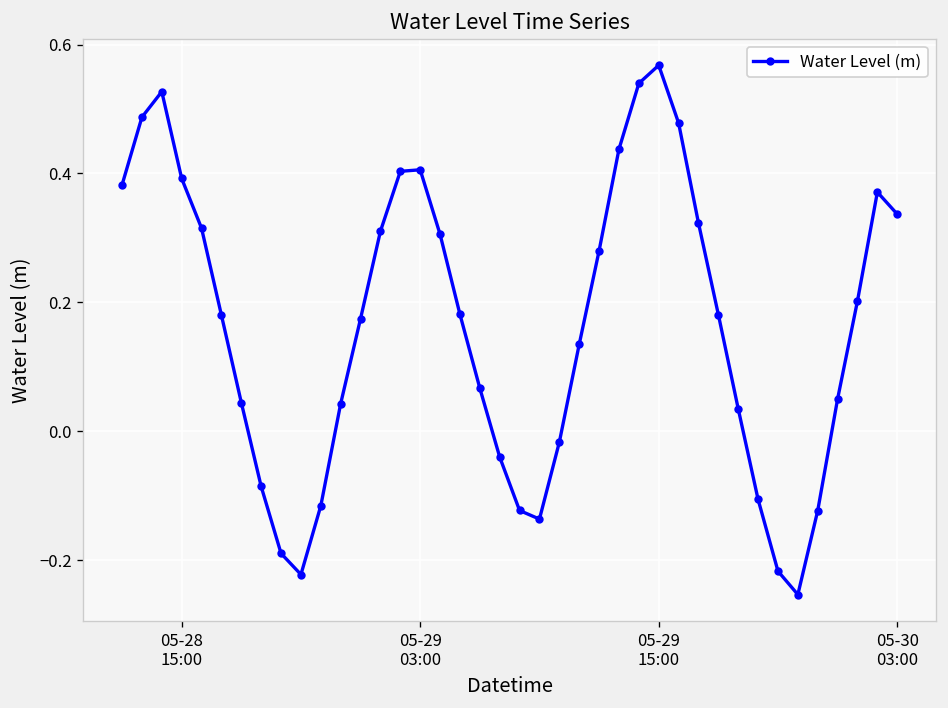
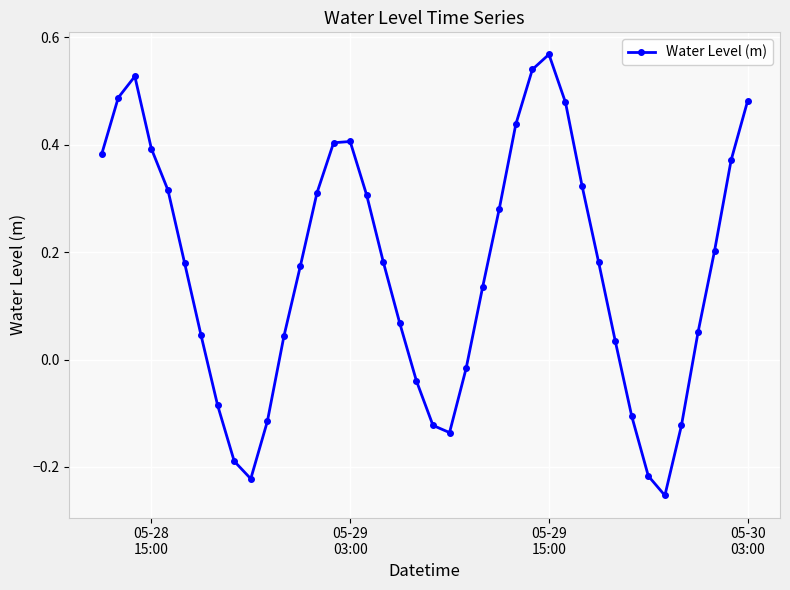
05-30 03:00: 0.34 -> 0.48
